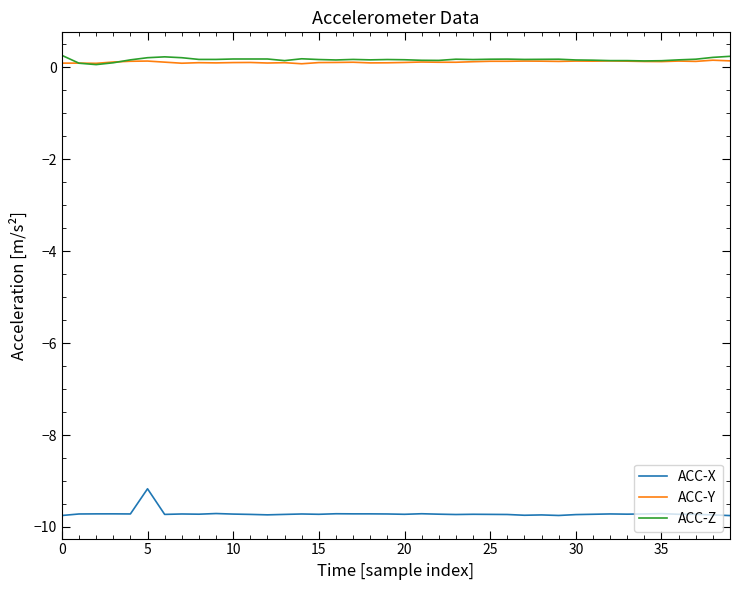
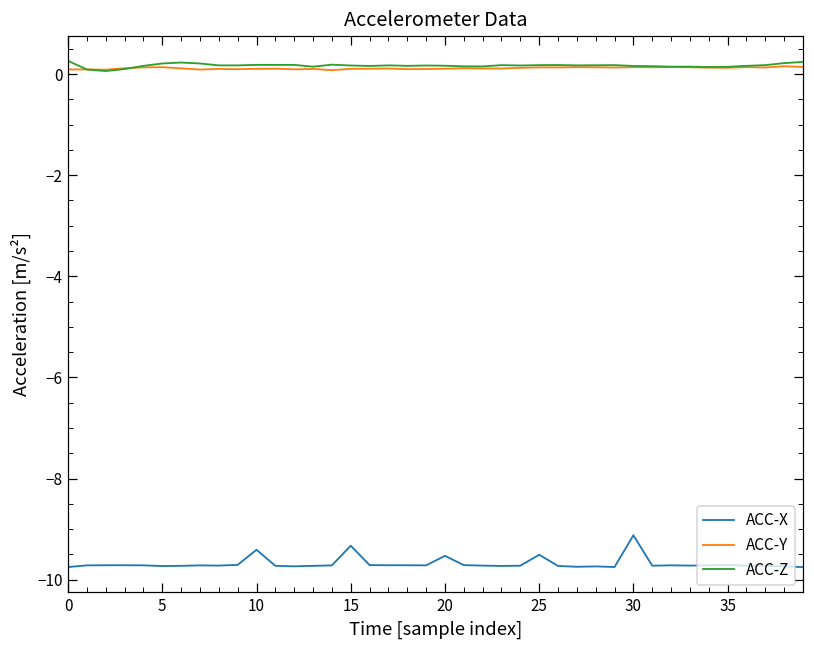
ACC-X, 5: -9.2 -> -9.7
ACC-X, 10: -9.7 -> -9.4
ACC-X, 15: -9.7 -> -9.3
ACC-X, 20: -9.7 -> -9.5
ACC-X, 25: -9.7 -> -9.5
ACC-X, 30: -9.7 -> -9.1
